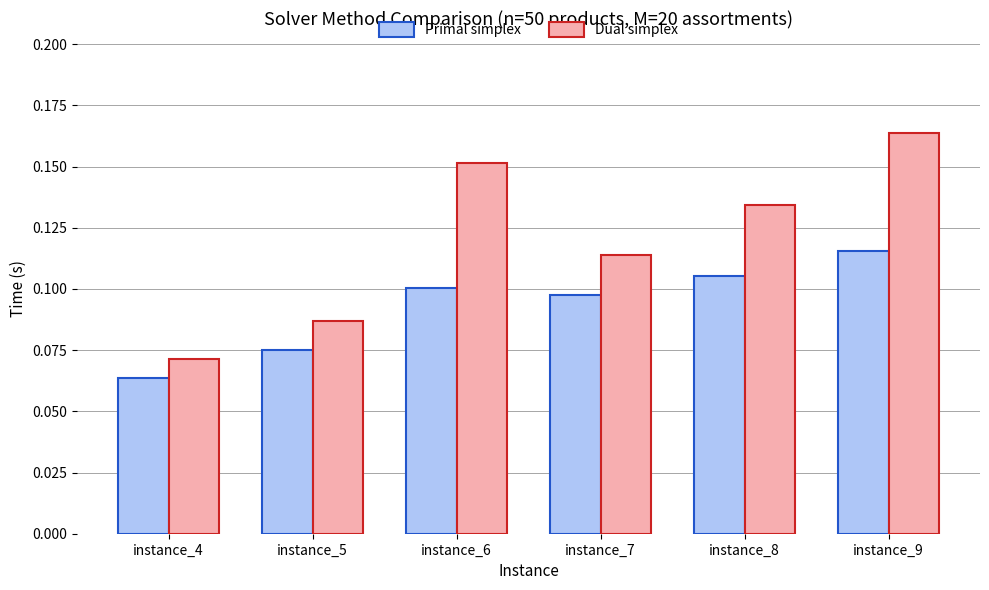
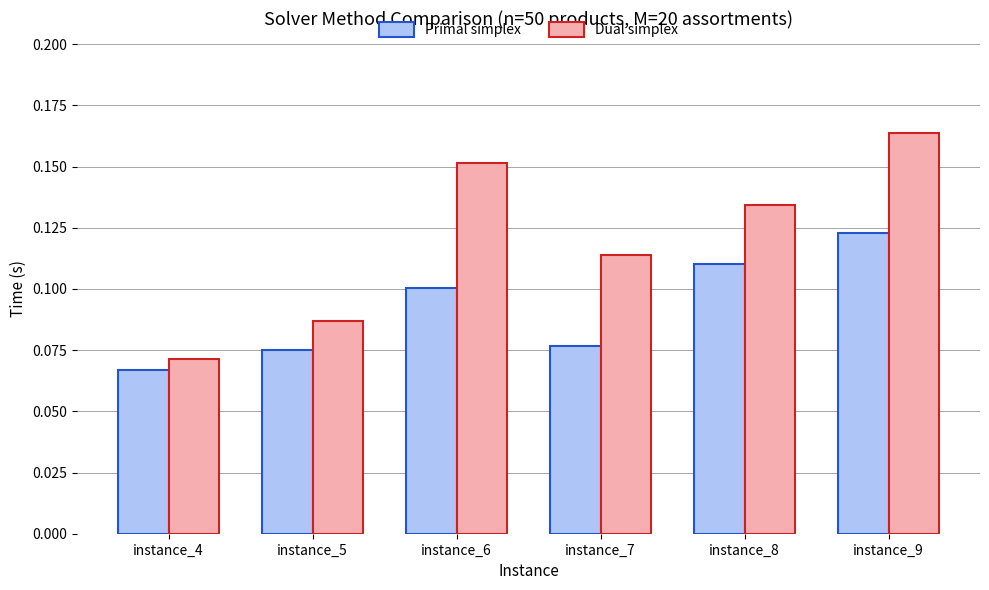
Primal simplex, instance_4: 0.064 -> 0.067
Primal simplex, instance_7: 0.097 -> 0.077
Primal simplex, instance_8: 0.105 -> 0.110
Primal simplex, instance_9: 0.115 -> 0.123
